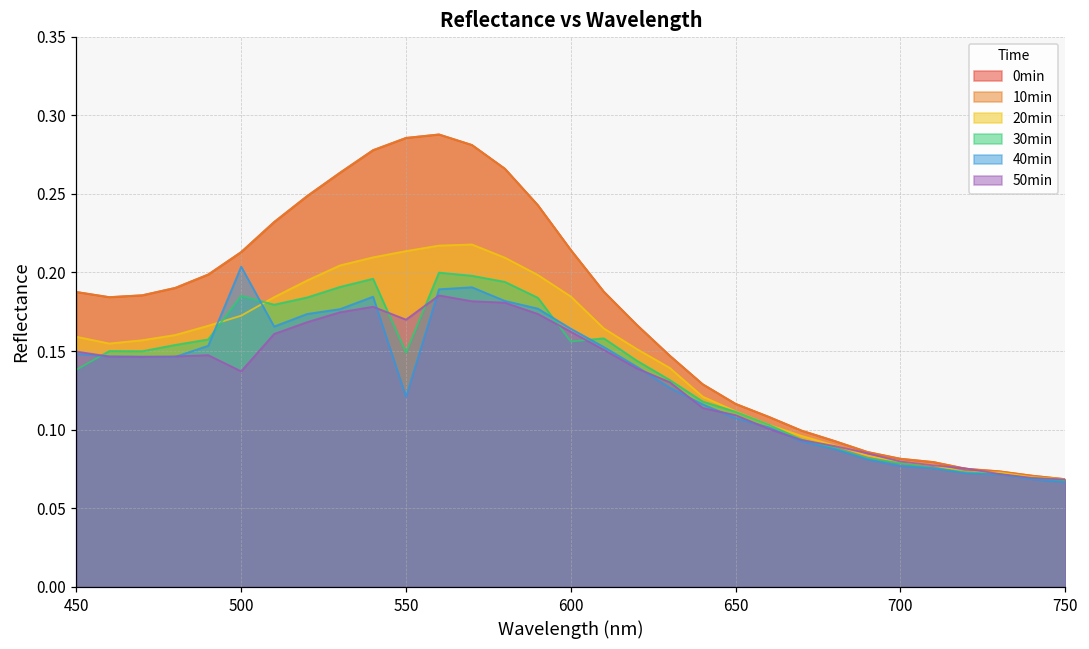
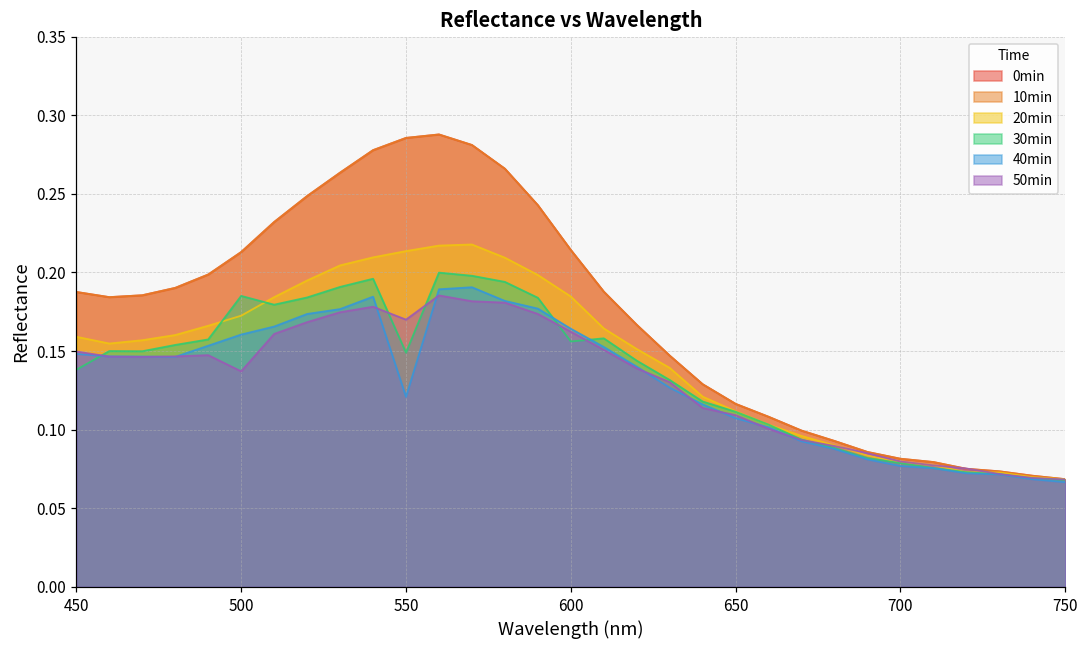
40min, 500: 0.204 -> 0.161
